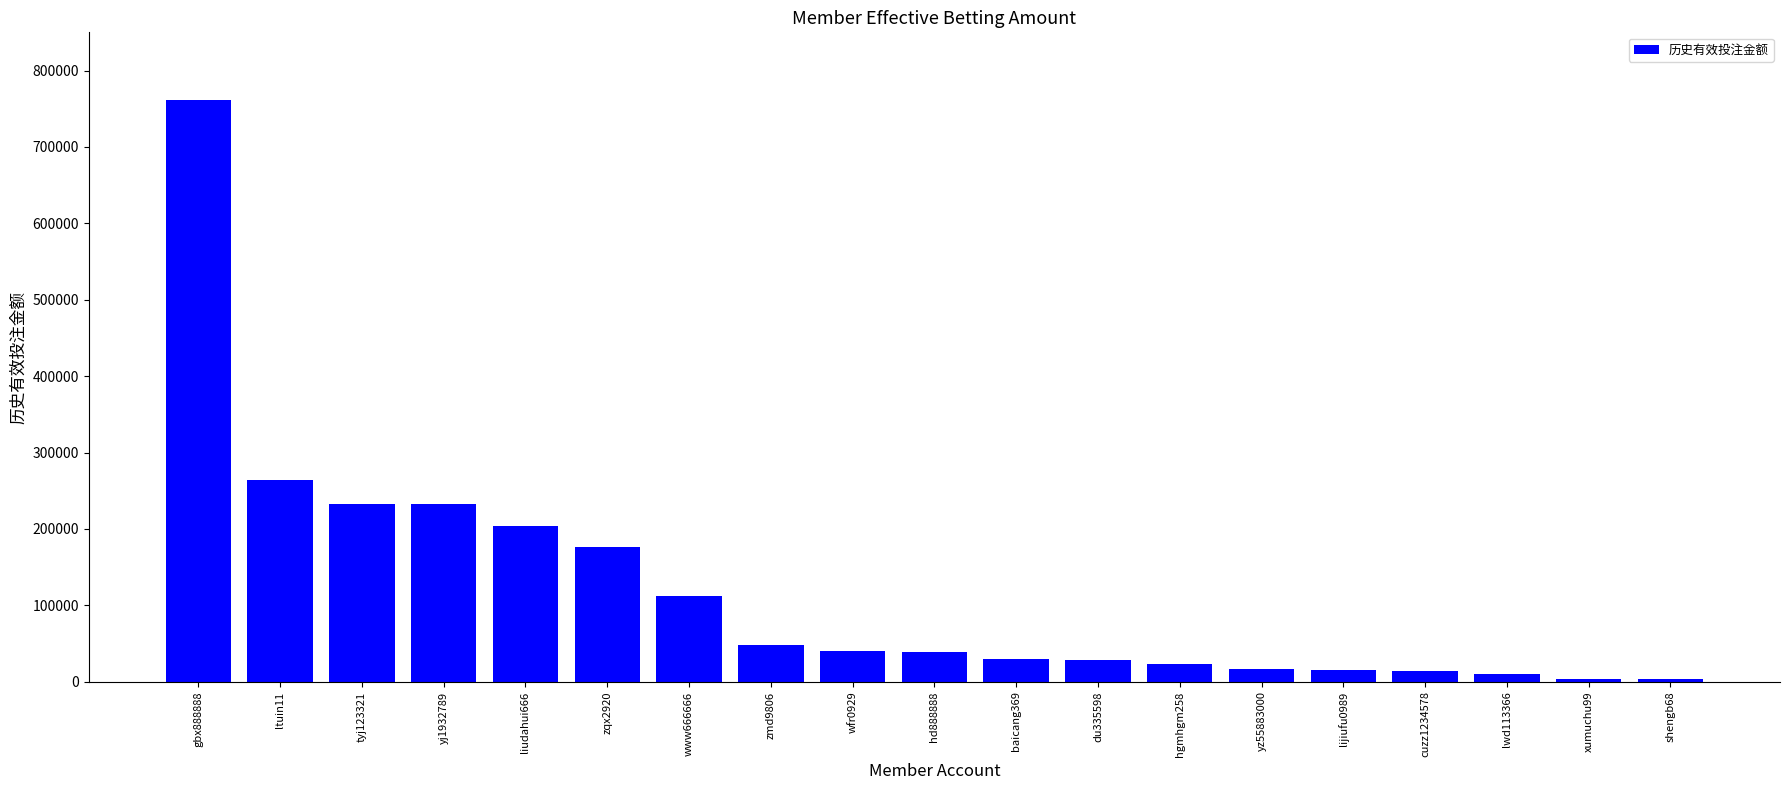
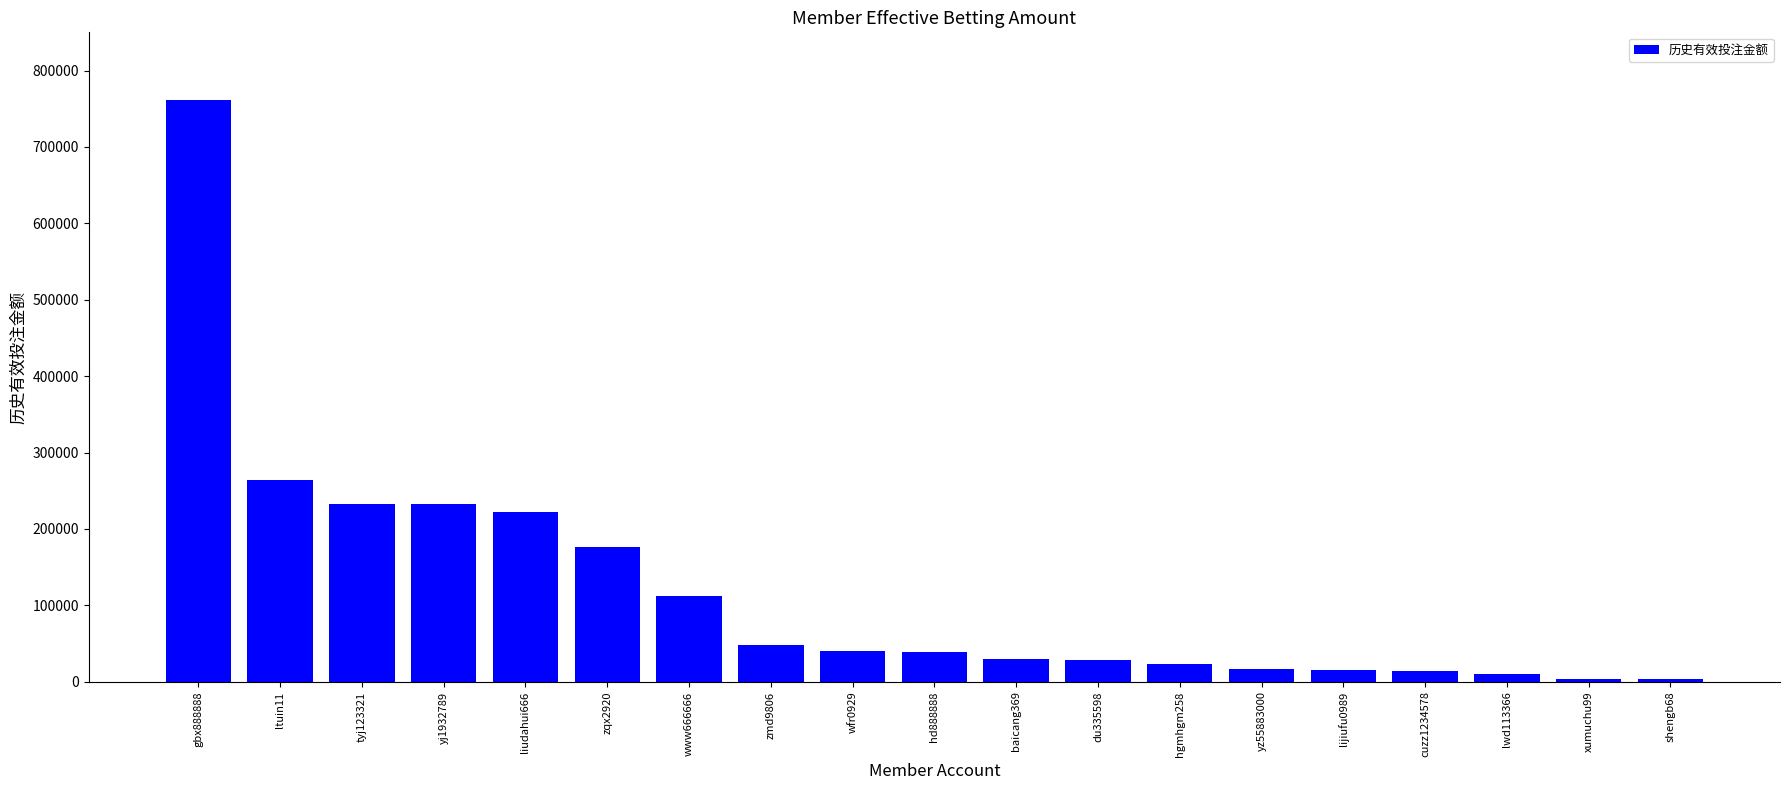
liudahui666: 200000 -> 220000
